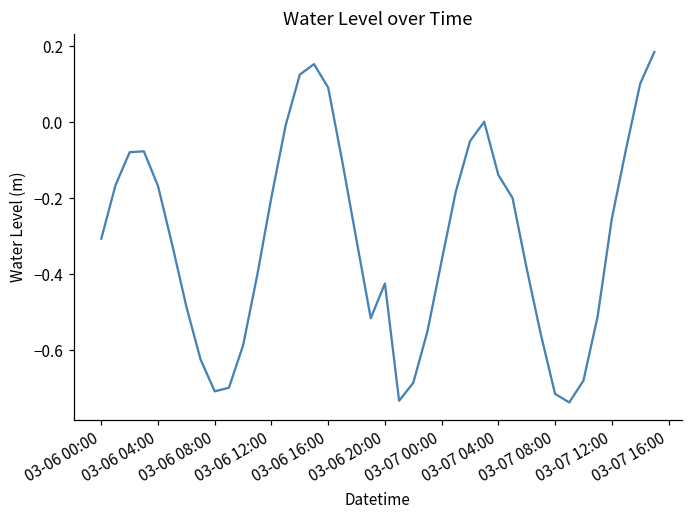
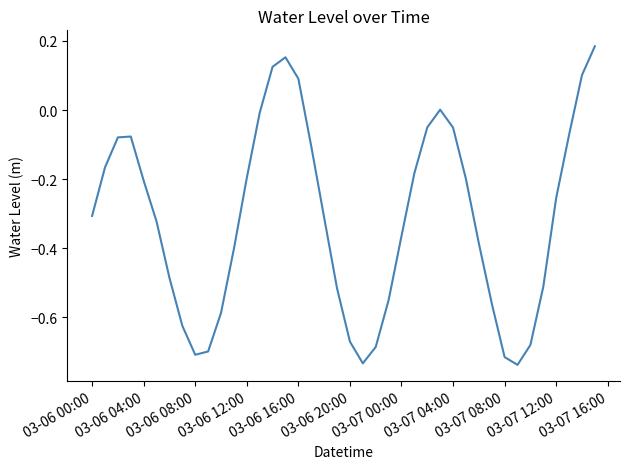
03-06 04:00: -0.17 -> -0.20
03-06 20:00: -0.42 -> -0.67
03-07 04:00: -0.14 -> -0.05
